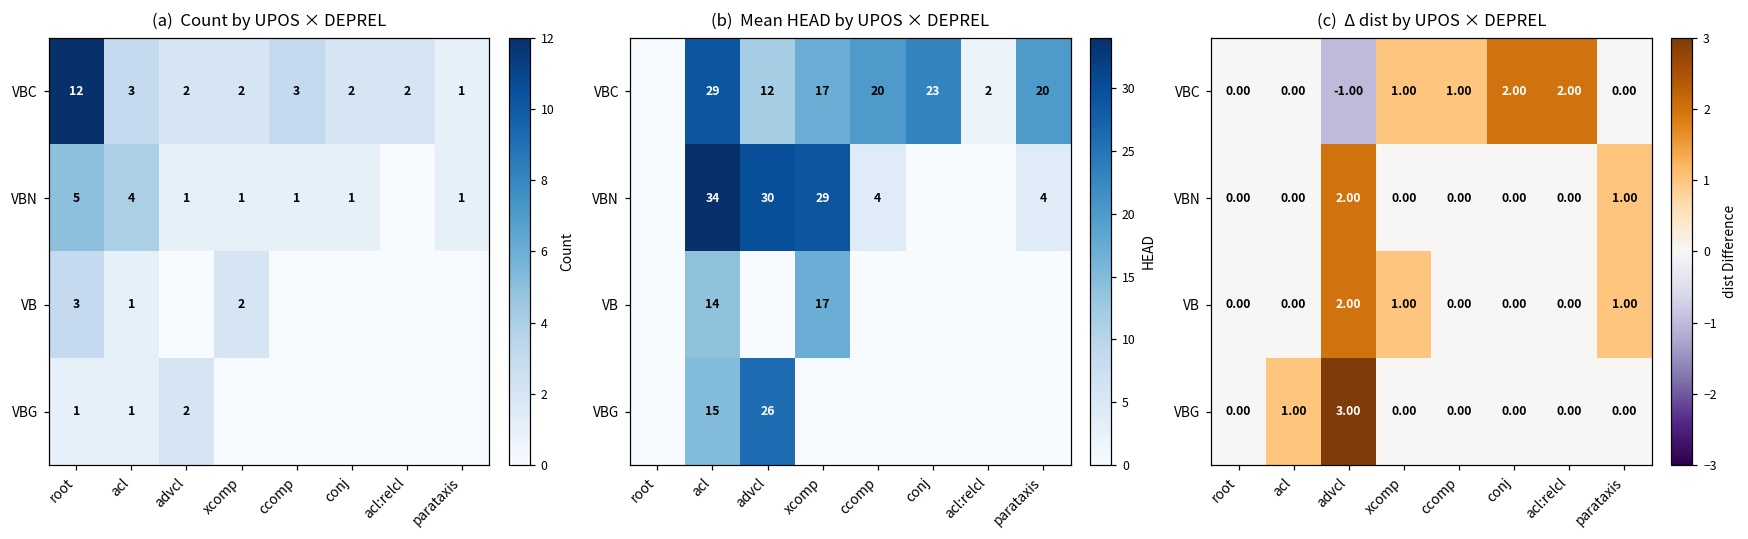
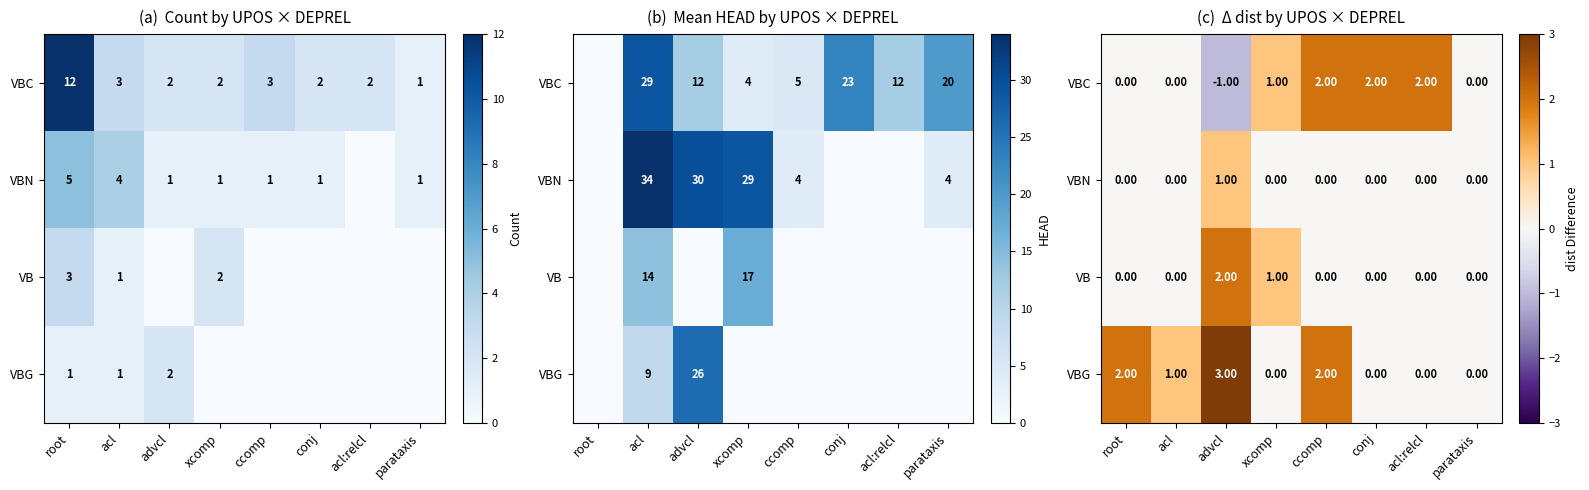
(b) Mean HEAD by UPOS × DEPREL, VBC, xcomp: 17 -> 4
(b) Mean HEAD by UPOS × DEPREL, VBC, ccomp: 20 -> 5
(b) Mean HEAD by UPOS × DEPREL, VBC, acl:relcl: 2 -> 12
(b) Mean HEAD by UPOS × DEPREL, VBG, acl: 15 -> 9
(c) Δ dist by UPOS × DEPREL, VBC, ccomp: 1.00 -> 2.00
(c) Δ dist by UPOS × DEPREL, VBN, advcl: 2.00 -> 1.00
(c) Δ dist by UPOS × DEPREL, VBN, parataxis: 1.00 -> 0.00
(c) Δ dist by UPOS × DEPREL, VB, parataxis: 1.00 -> 0.00
(c) Δ dist by UPOS × DEPREL, VBG, root: 0.00 -> 2.00
(c) Δ dist by UPOS × DEPREL, VBG, ccomp: 0.00 -> 2.00
